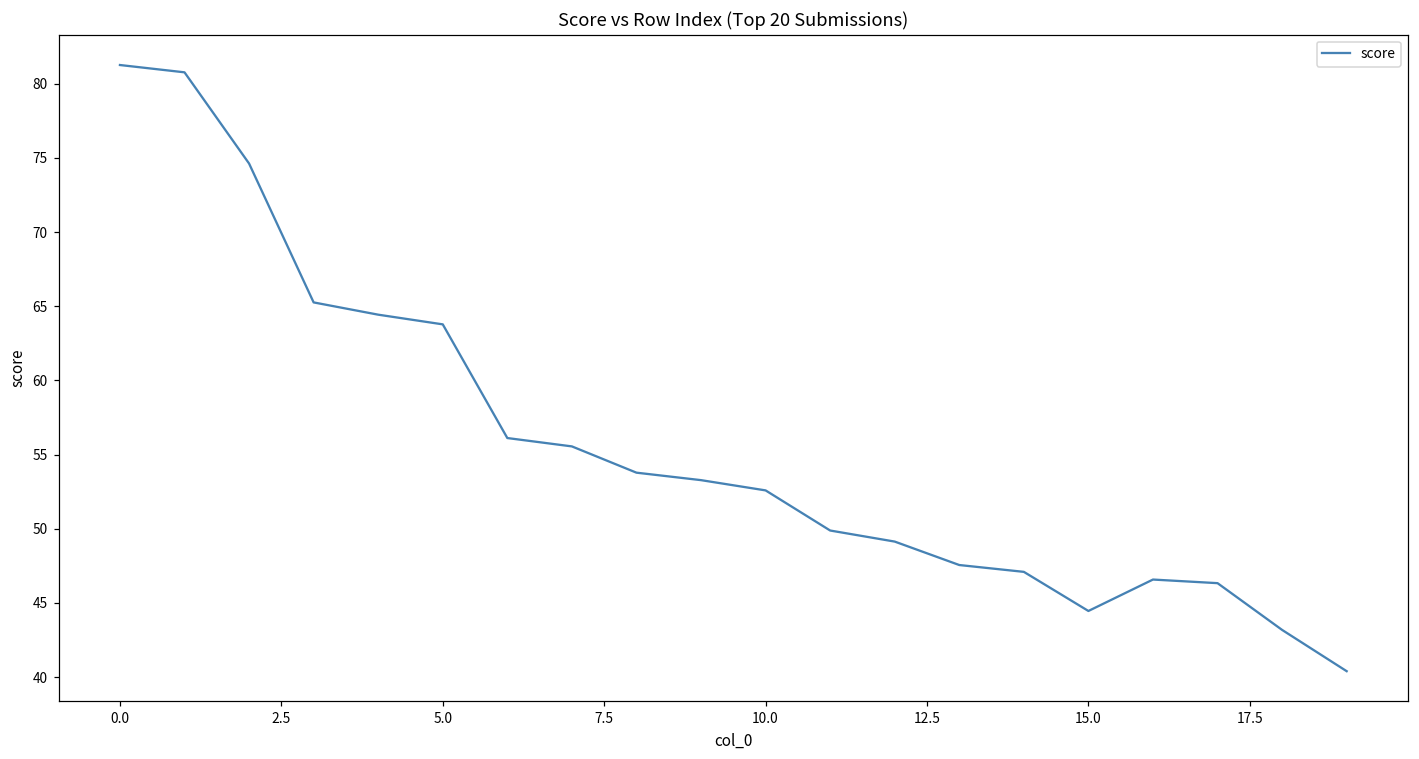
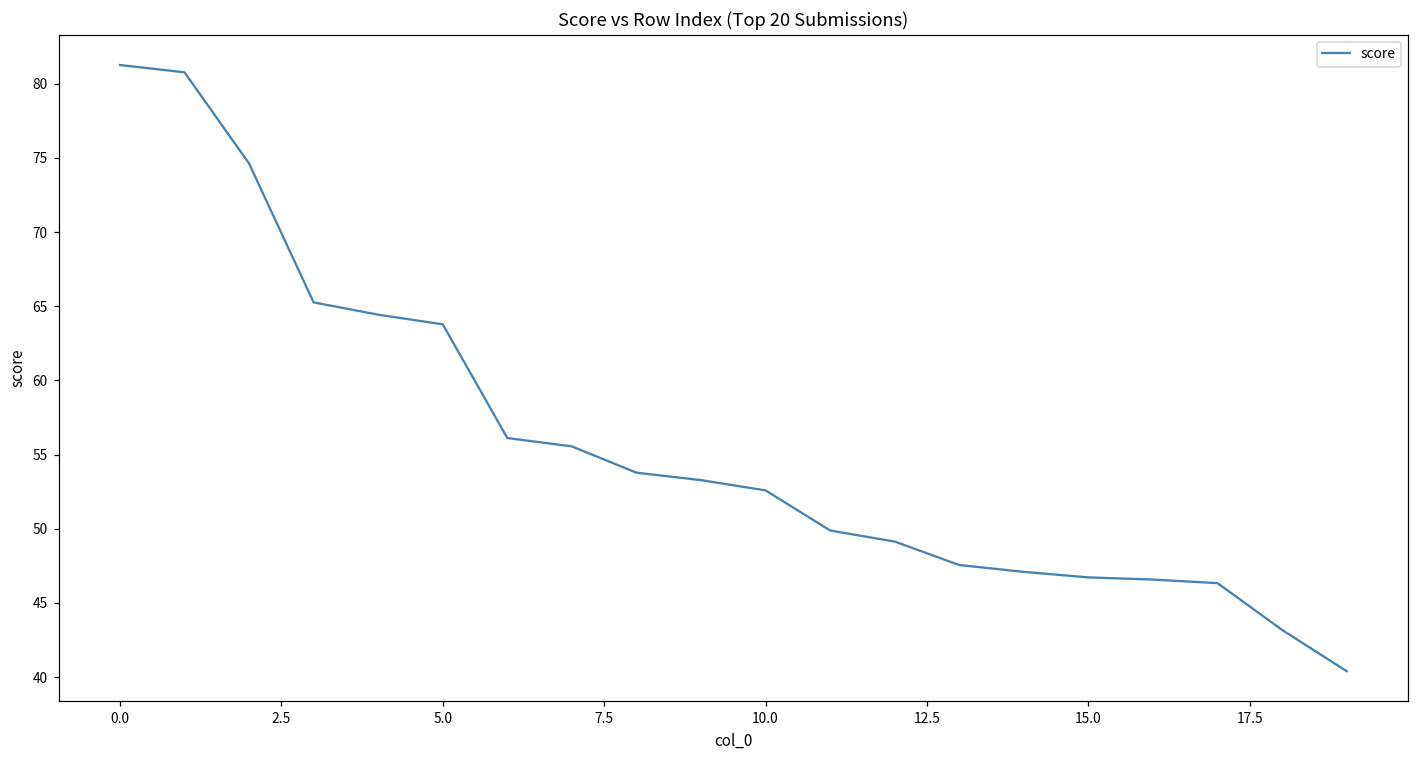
15.0: 44.5 -> 46.7
